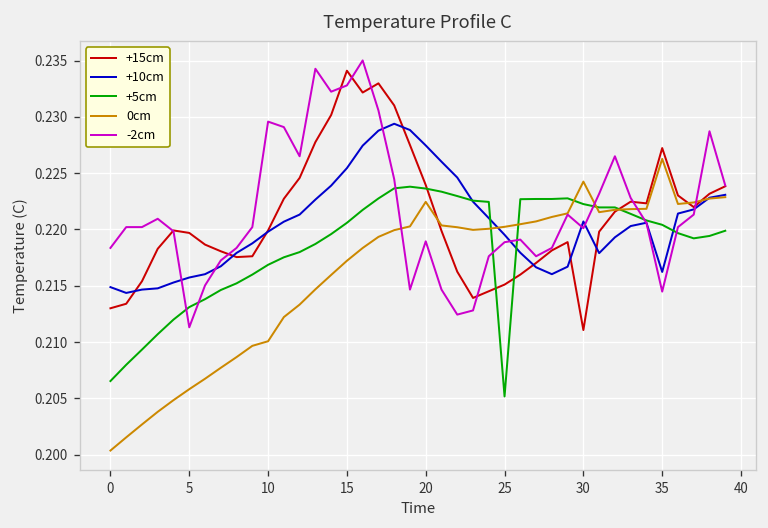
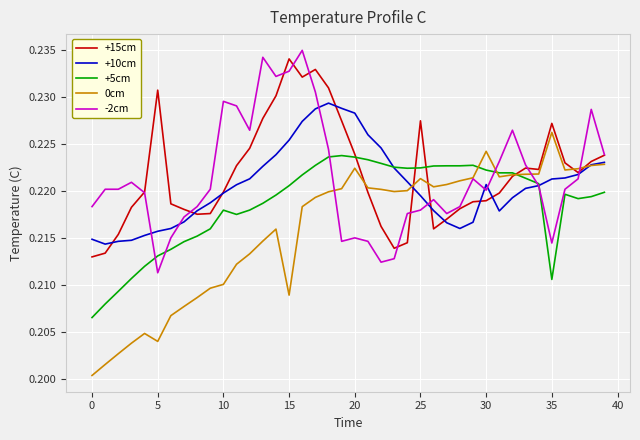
+15cm, 5: 0.220 -> 0.231
0cm, 5: 0.206 -> 0.204
+5cm, 10: 0.217 -> 0.218
0cm, 15: 0.217 -> 0.209
+10cm, 20: 0.227 -> 0.228
-2cm, 20: 0.219 -> 0.215
+15cm, 25: 0.215 -> 0.228
+5cm, 25: 0.205 -> 0.222
0cm, 25: 0.220 -> 0.221
-2cm, 25: 0.219 -> 0.218
+15cm, 30: 0.211 -> 0.219
+10cm, 35: 0.216 -> 0.221
+5cm, 35: 0.220 -> 0.211
